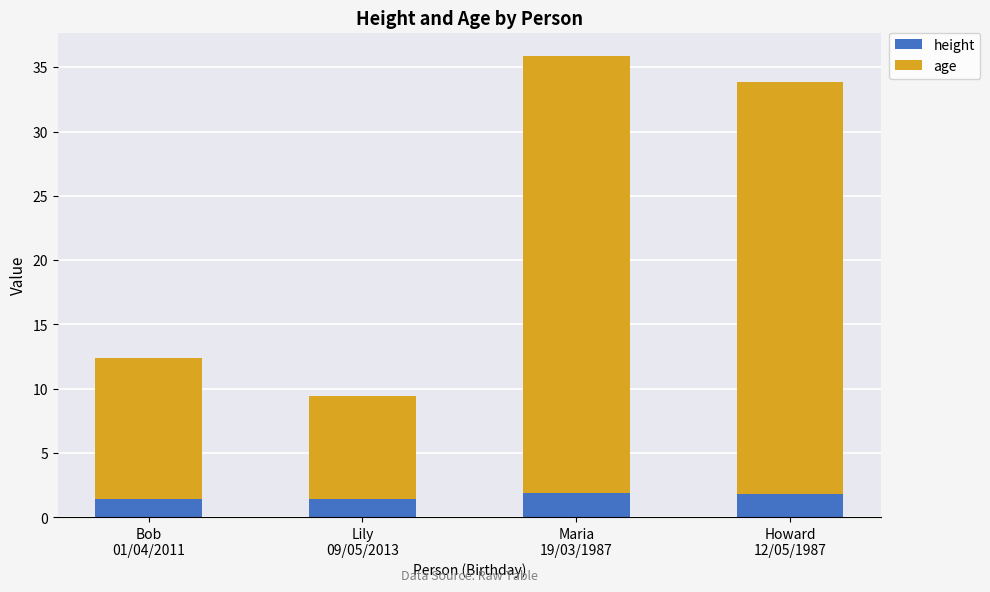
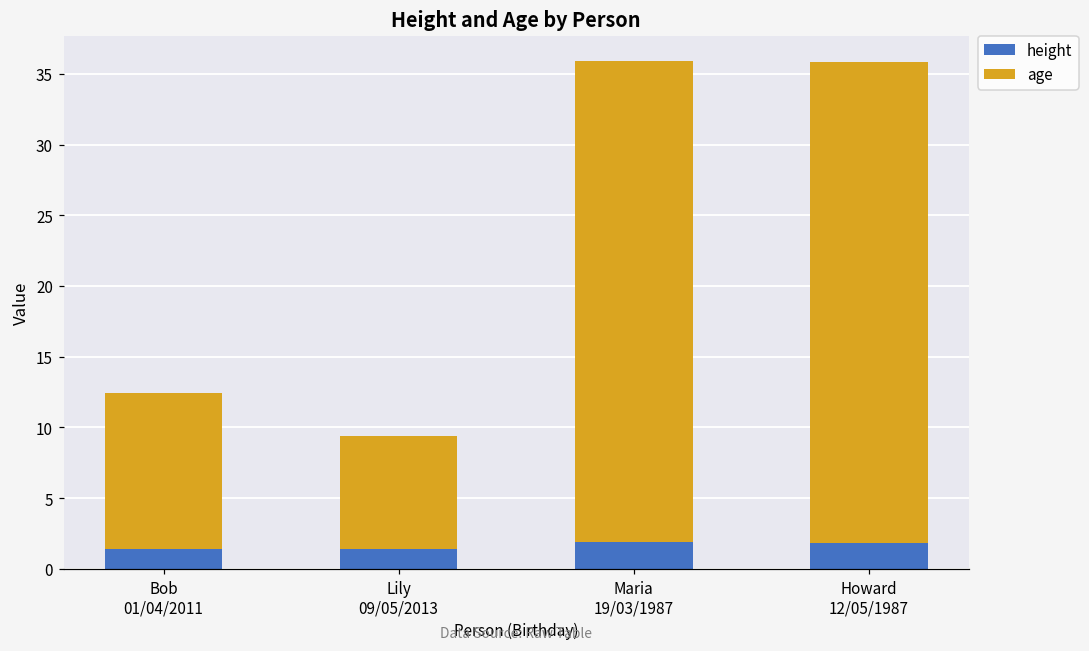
age, Howard 12/05/1987: 32 -> 34
